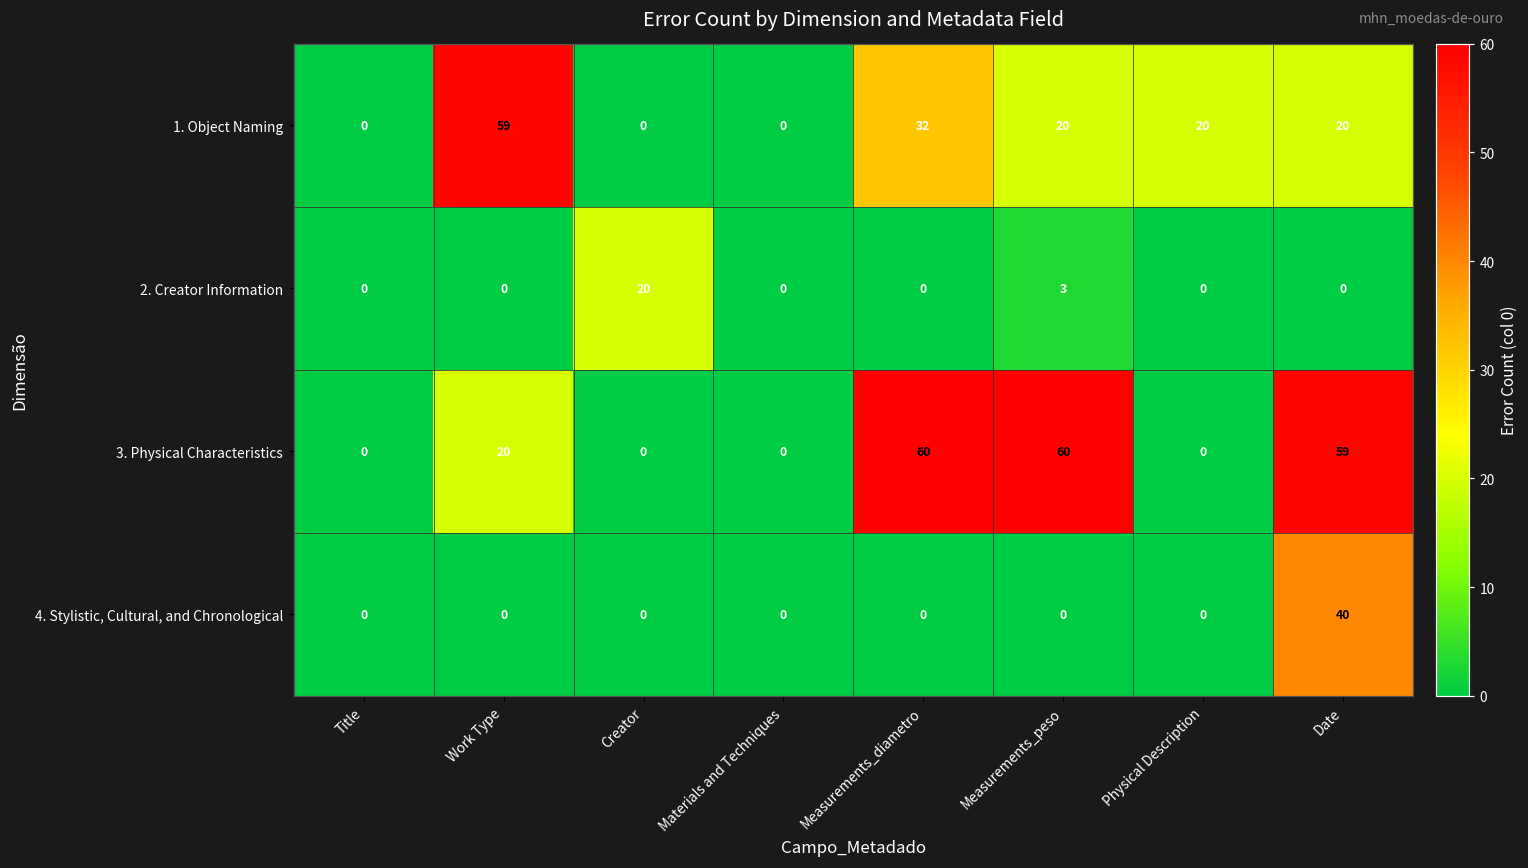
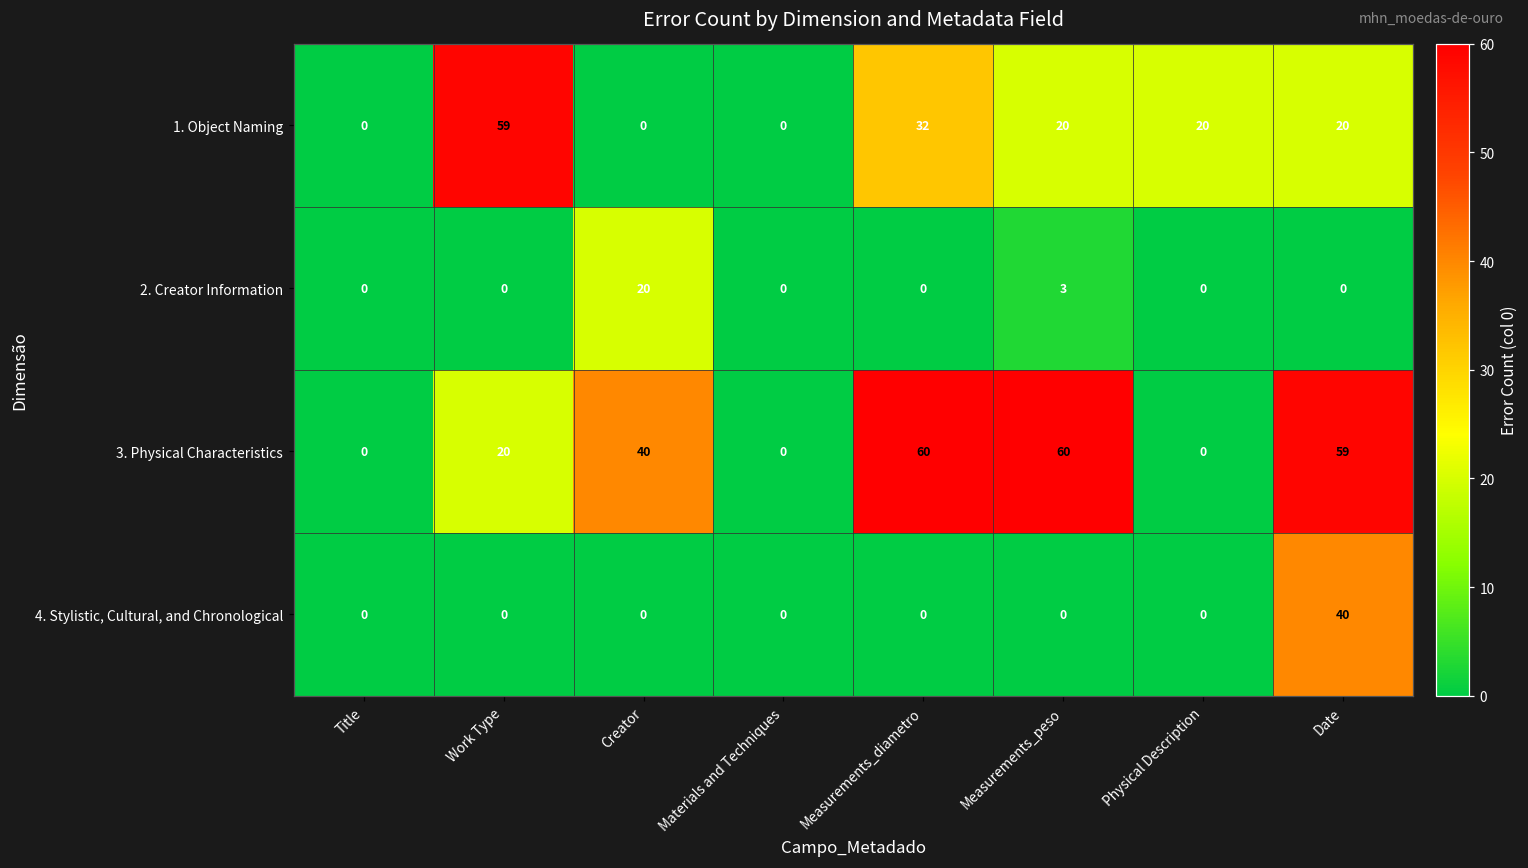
3. Physical Characteristics, Creator: 0 -> 40
